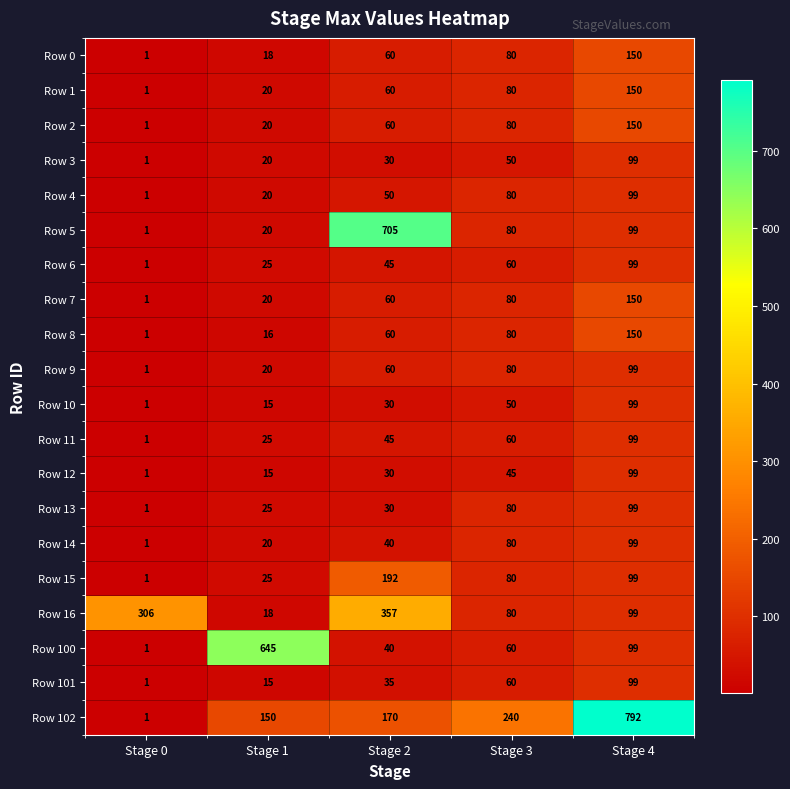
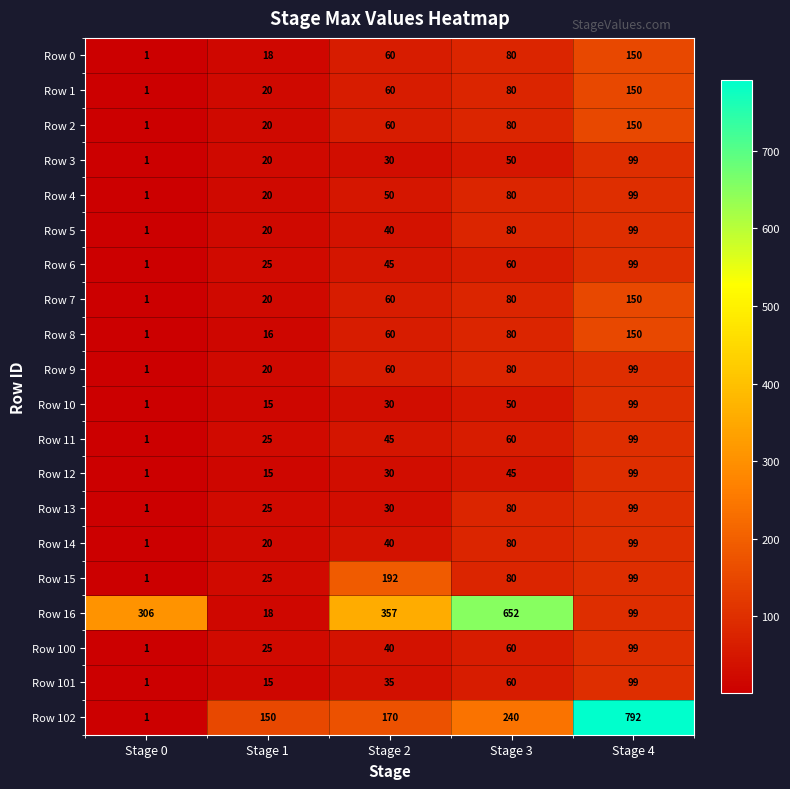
Row 5, Stage 2: 705 -> 40
Row 16, Stage 3: 80 -> 652
Row 100, Stage 1: 645 -> 25
